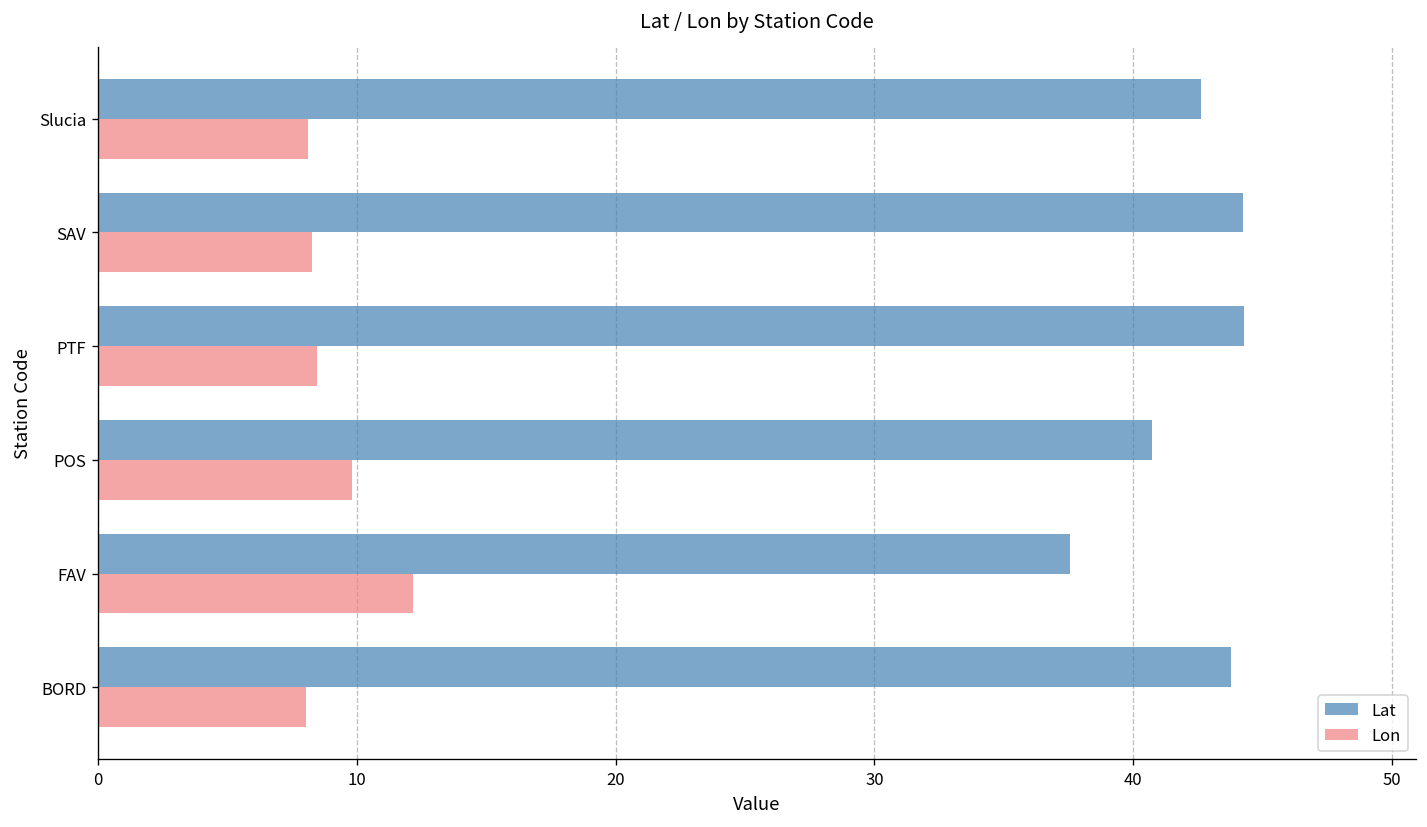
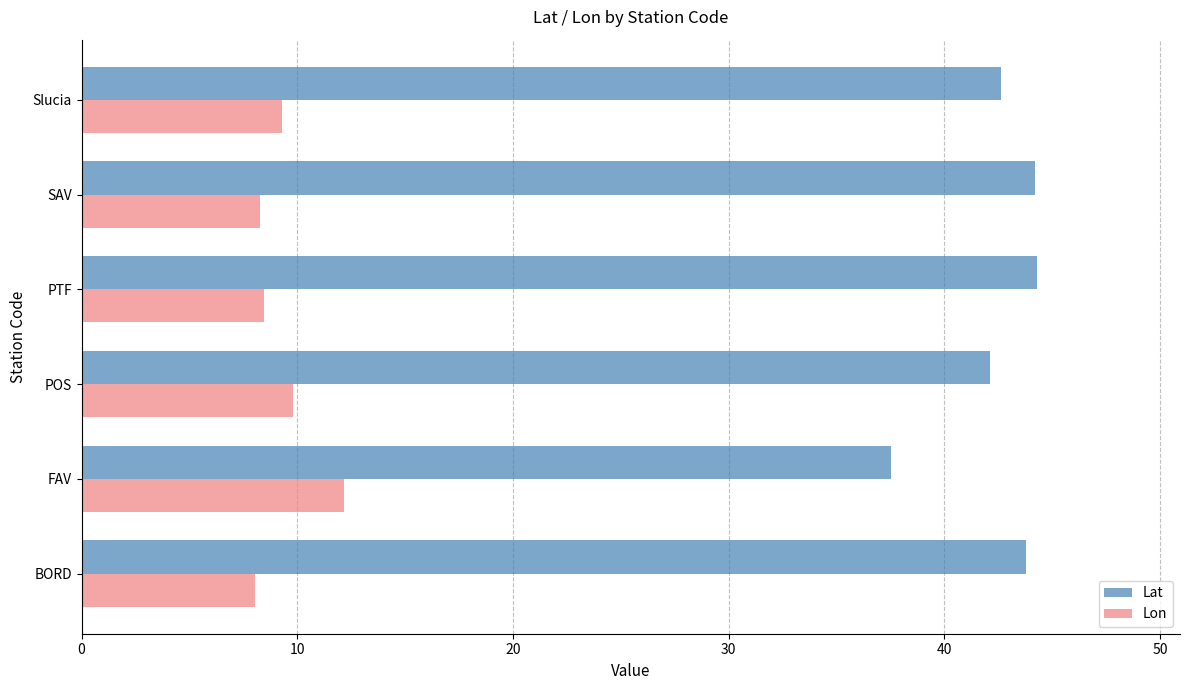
Lon, Slucia: 8.1 -> 9.3
Lat, POS: 40.7 -> 42.1
